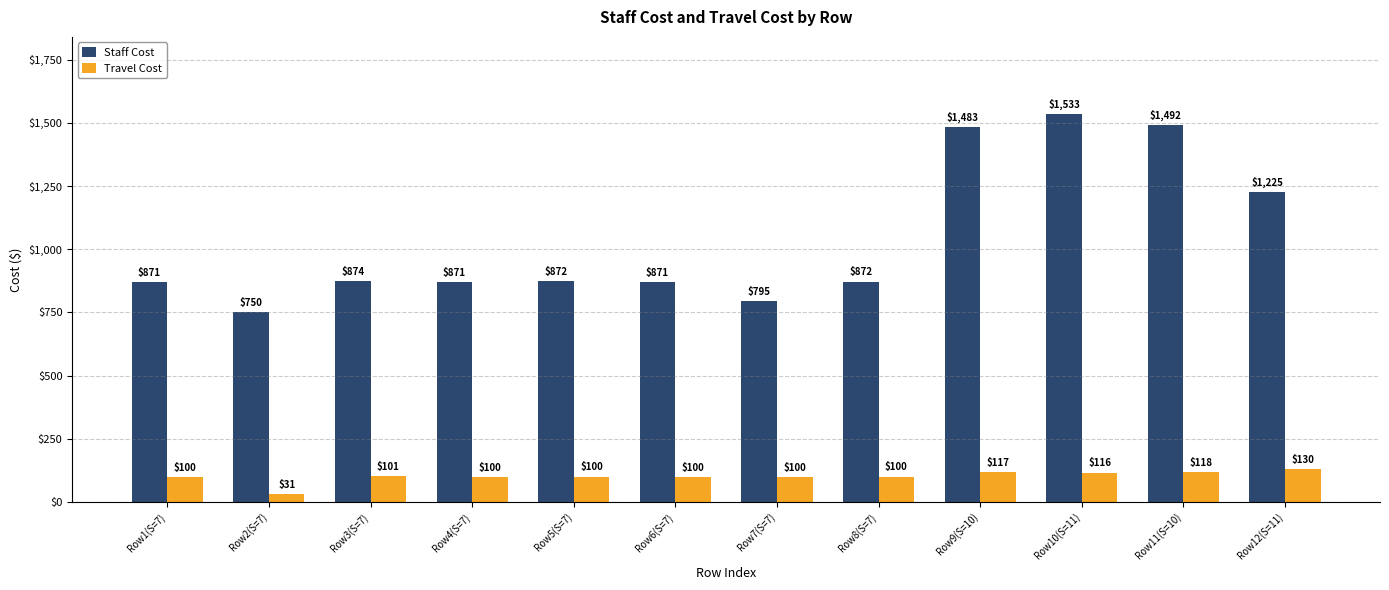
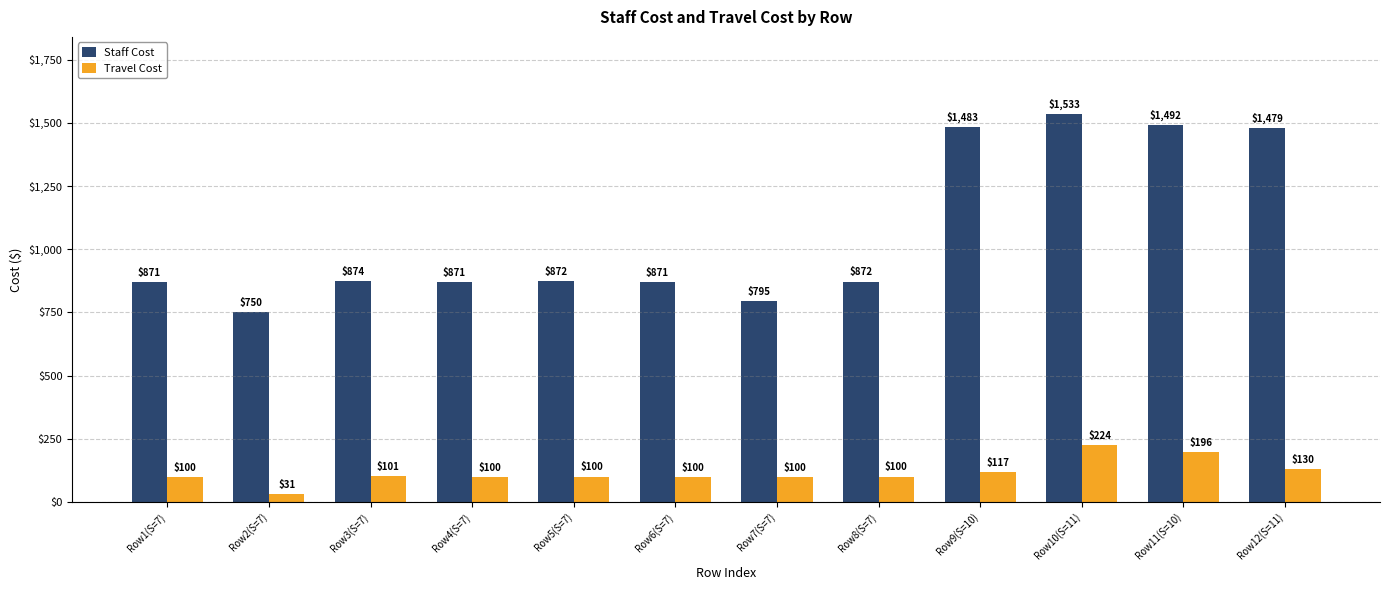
Travel Cost, Row10(S=11): $116 -> $224
Travel Cost, Row11(S=10): $118 -> $196
Staff Cost, Row12(S=11): $1,225 -> $1,479
